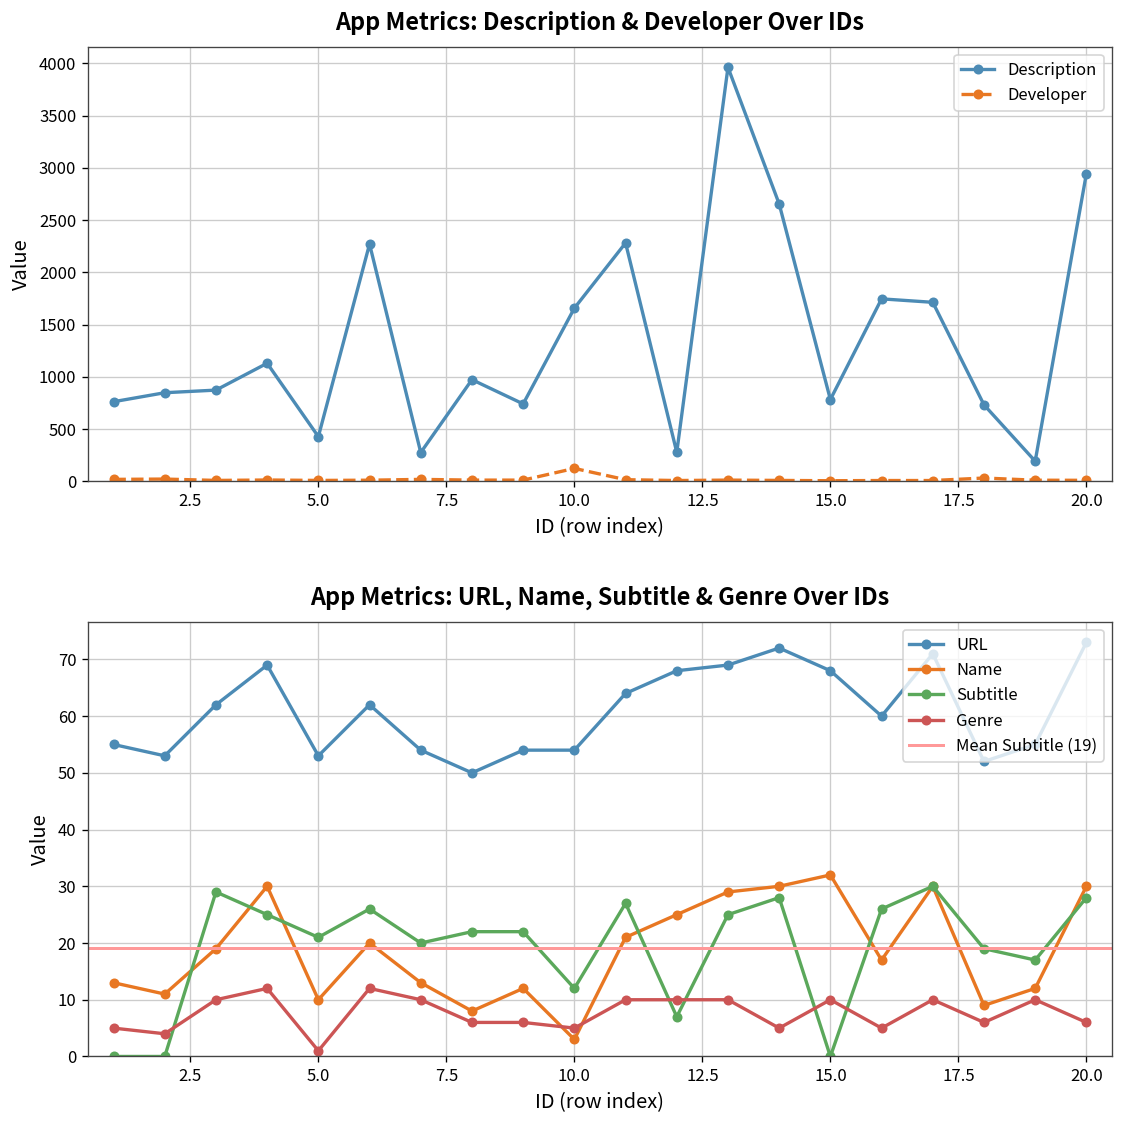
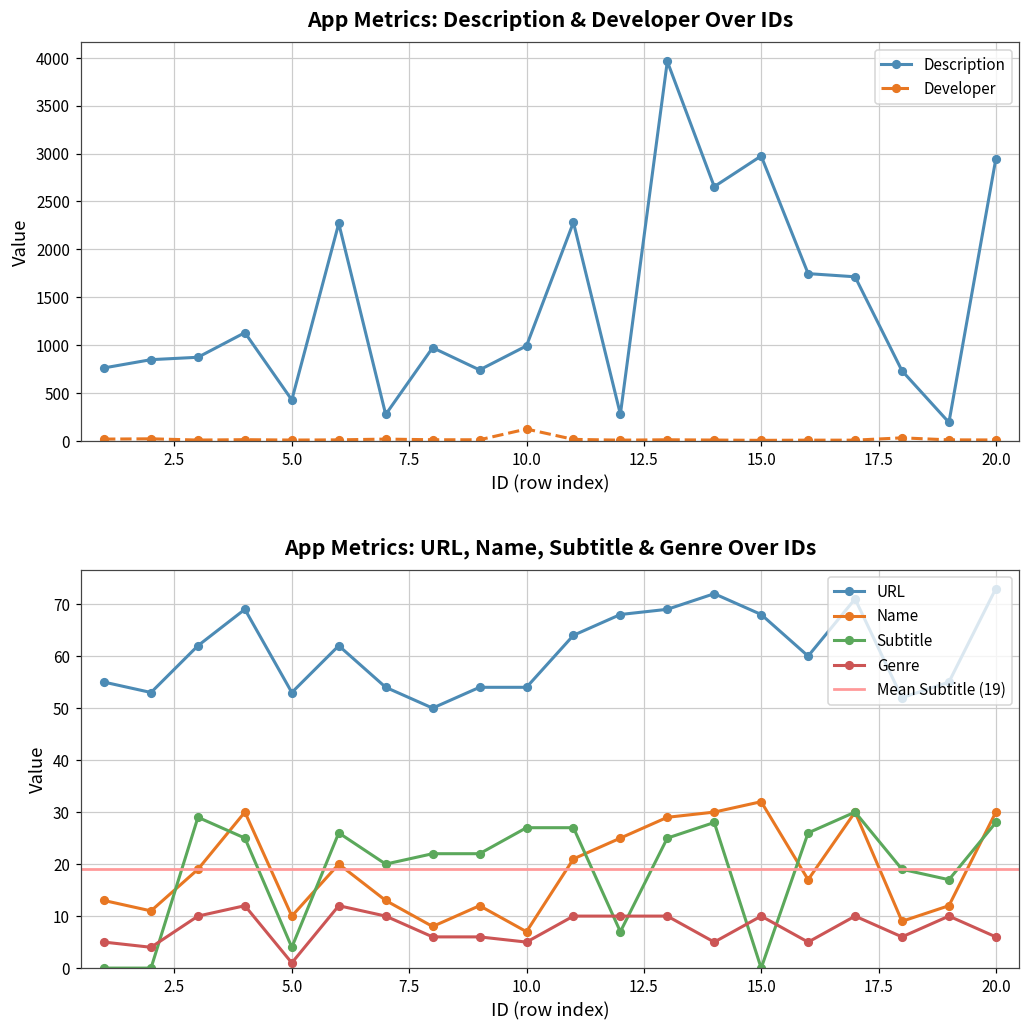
App Metrics: Description & Developer Over IDs, Description, 10.0: 1700 -> 1000
App Metrics: Description & Developer Over IDs, Description, 15.0: 800 -> 3000
App Metrics: URL, Name, Subtitle & Genre Over IDs, Subtitle, 5.0: 21 -> 4
App Metrics: URL, Name, Subtitle & Genre Over IDs, Name, 10.0: 3 -> 7
App Metrics: URL, Name, Subtitle & Genre Over IDs, Subtitle, 10.0: 12 -> 27
